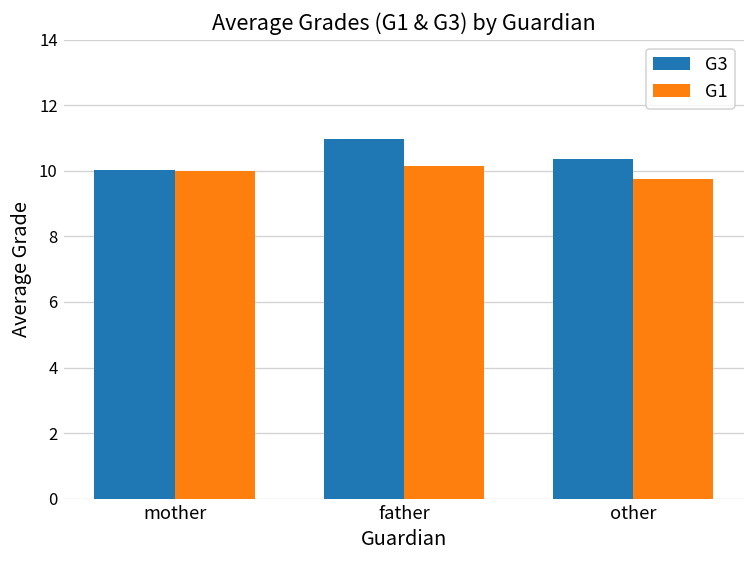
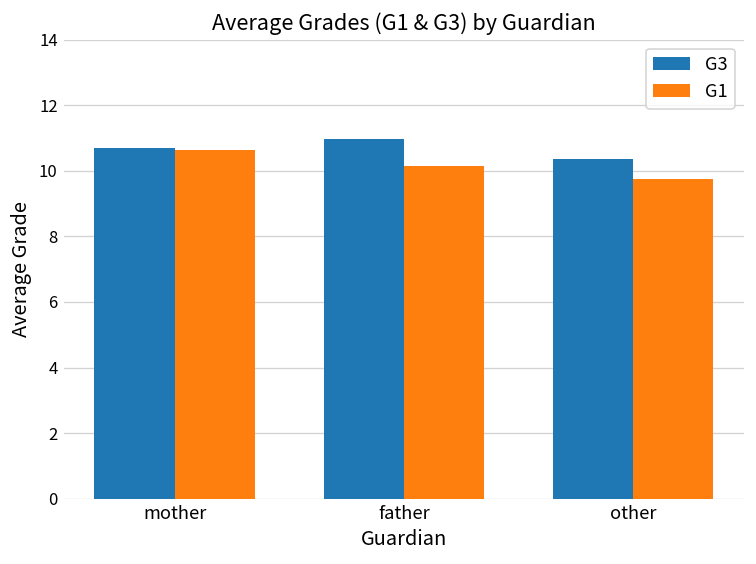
G3, mother: 10.0 -> 10.7
G1, mother: 10.0 -> 10.6
